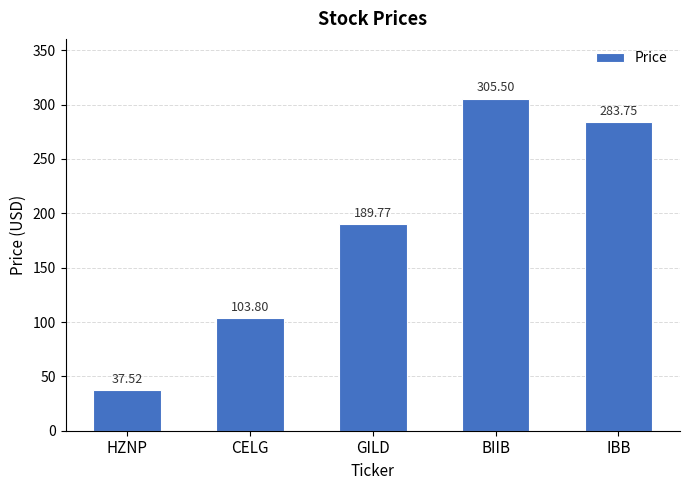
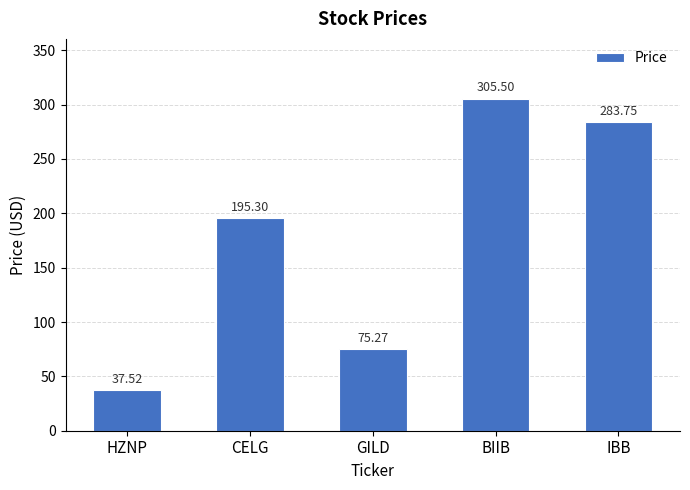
CELG: 103.80 -> 195.30
GILD: 189.77 -> 75.27
